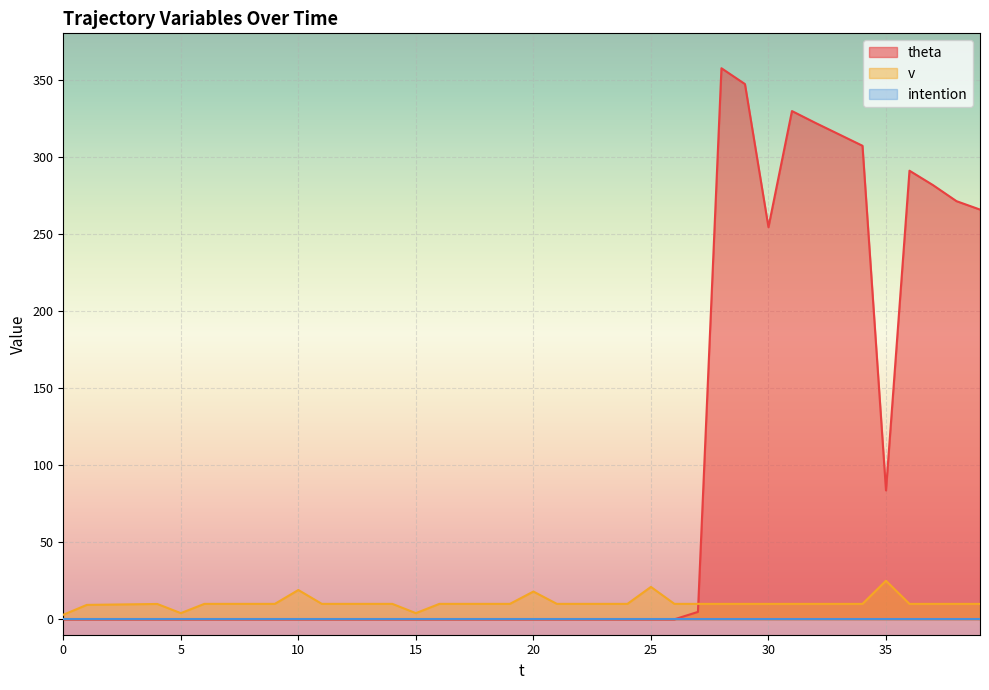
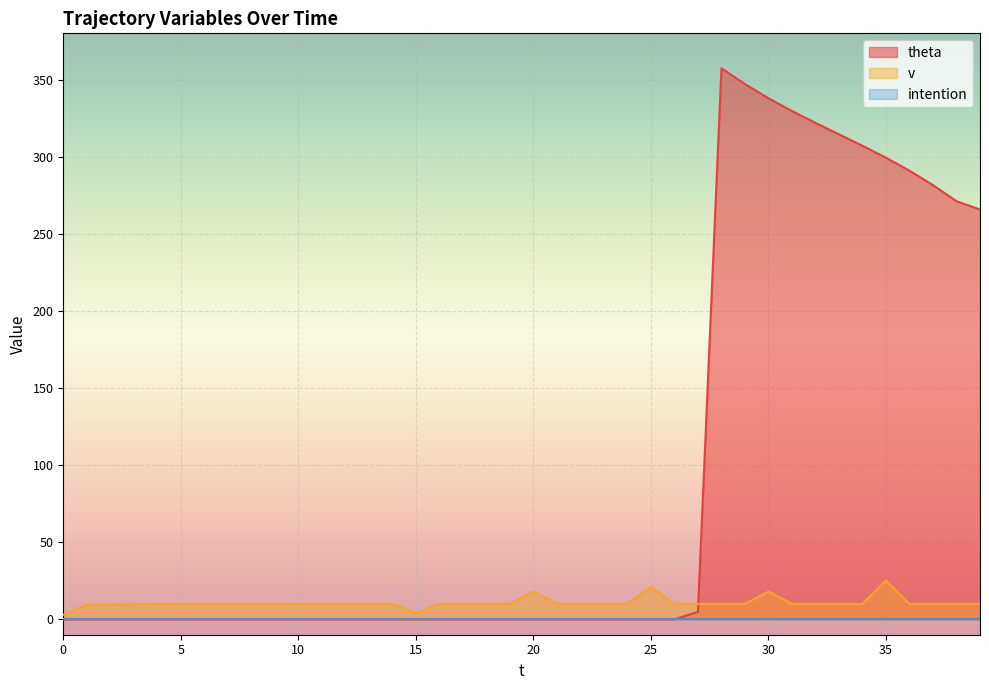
v, 5: 4 -> 10
v, 10: 19 -> 10
theta, 30: 254 -> 338
v, 30: 10 -> 18
theta, 35: 84 -> 299
